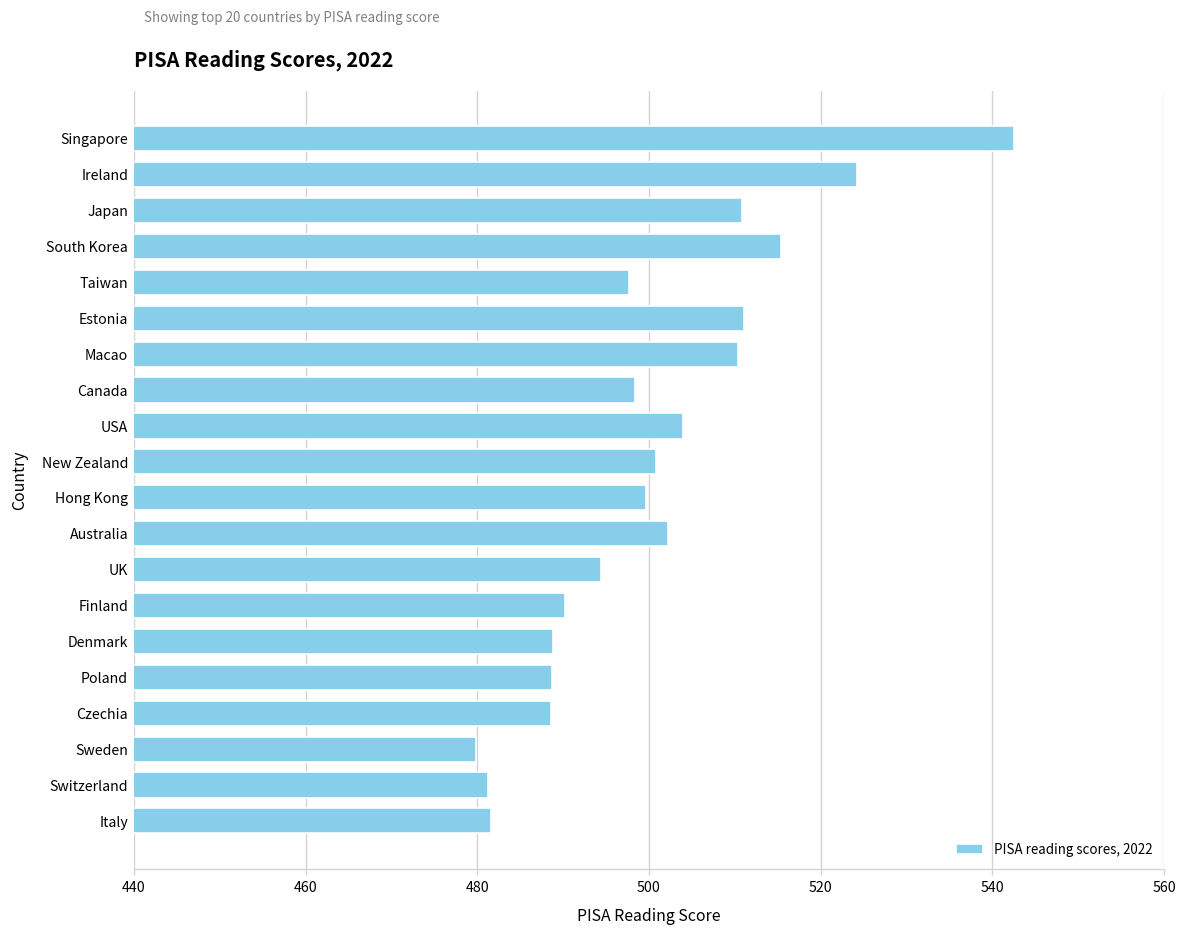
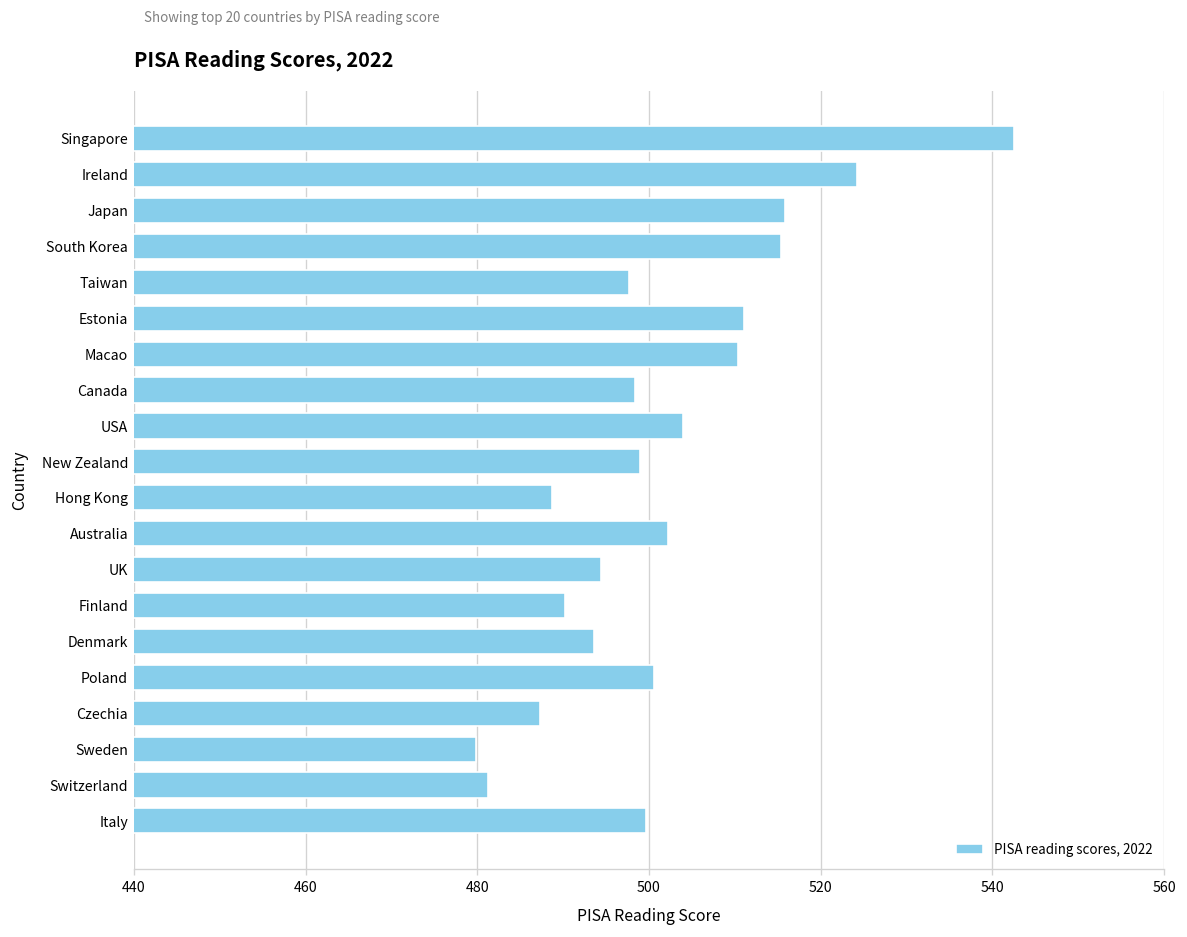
Japan: 511 -> 516
New Zealand: 501 -> 499
Hong Kong: 500 -> 489
Denmark: 489 -> 494
Poland: 489 -> 501
Czechia: 489 -> 487
Italy: 482 -> 500
